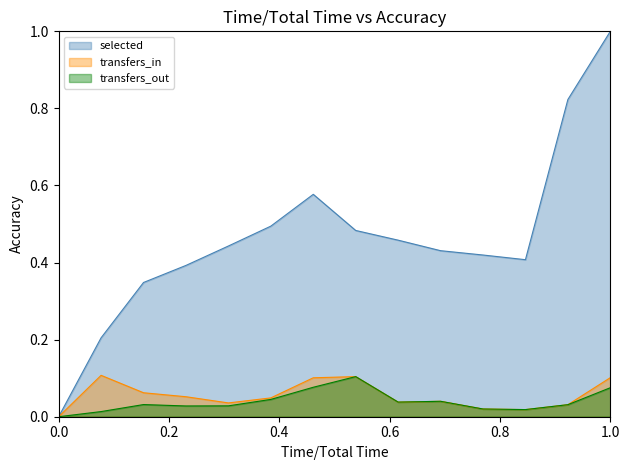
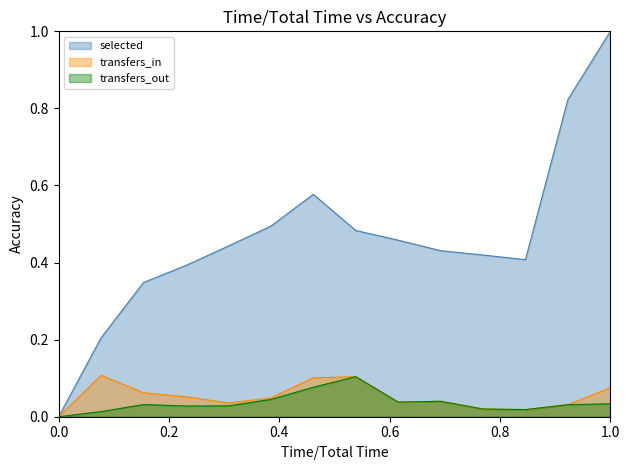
transfers_in, 1.0: 0.10 -> 0.08
transfers_out, 1.0: 0.08 -> 0.03
